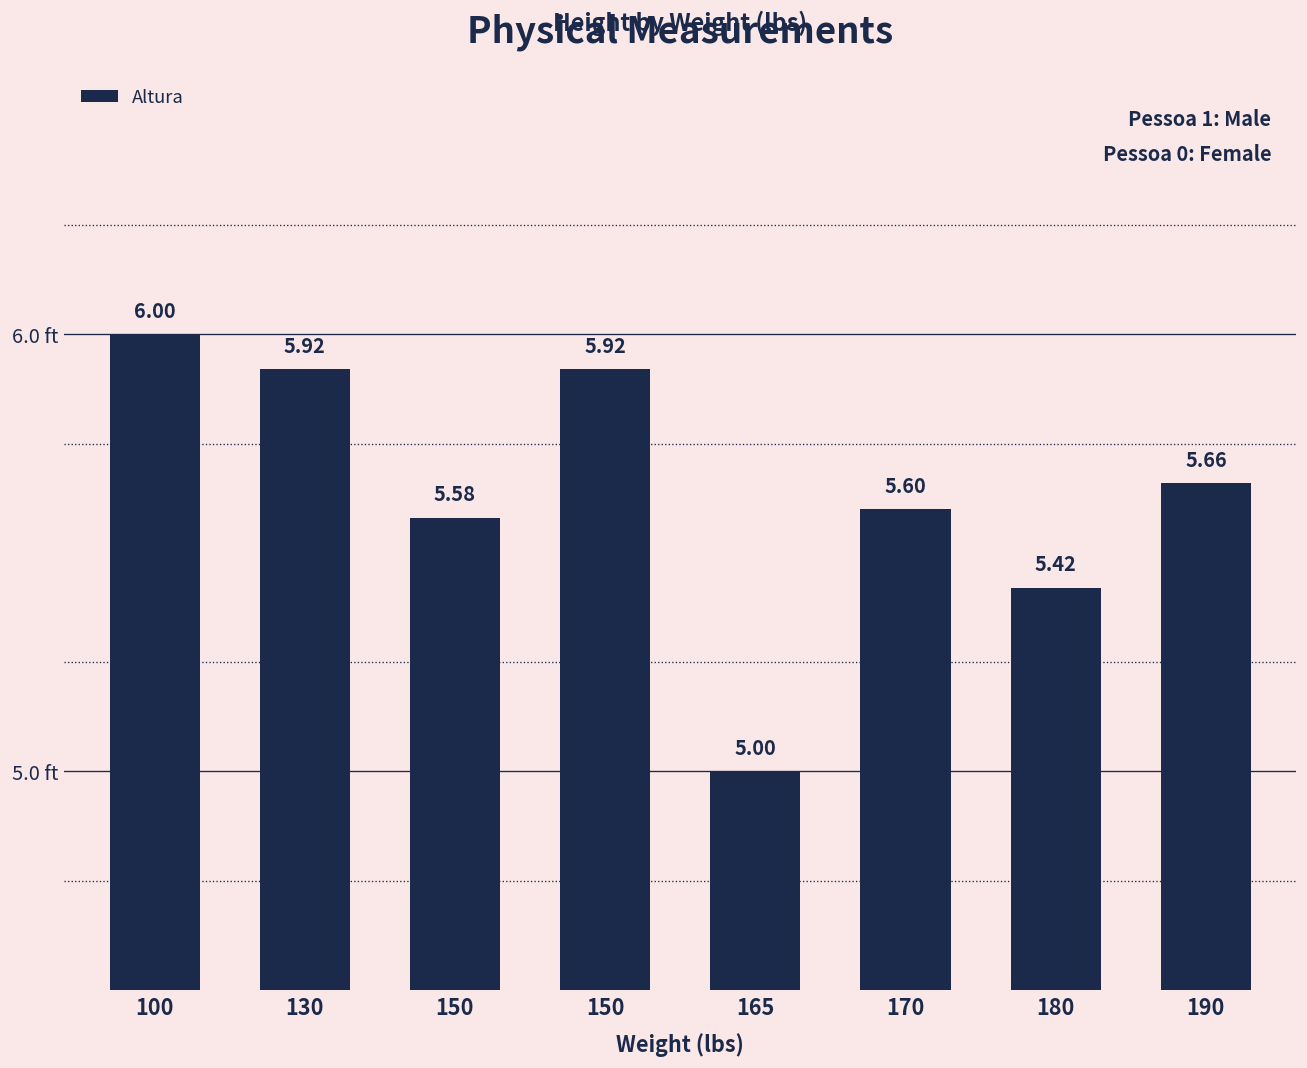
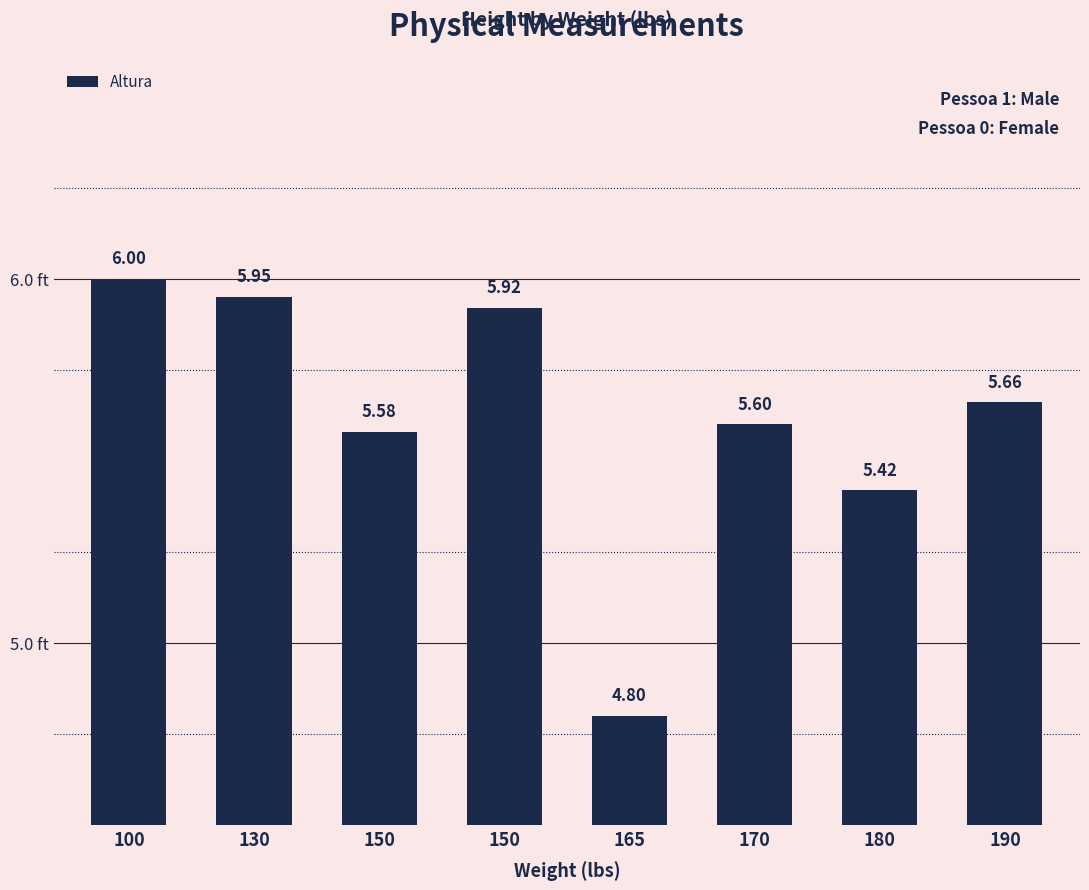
130: 5.92 -> 5.95
165: 5.00 -> 4.80
